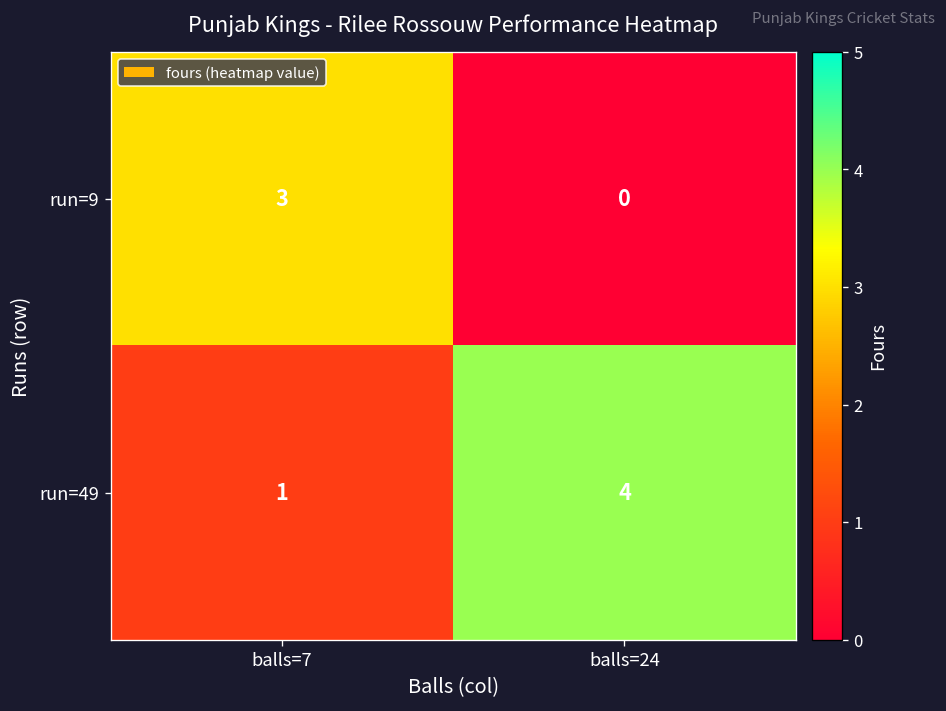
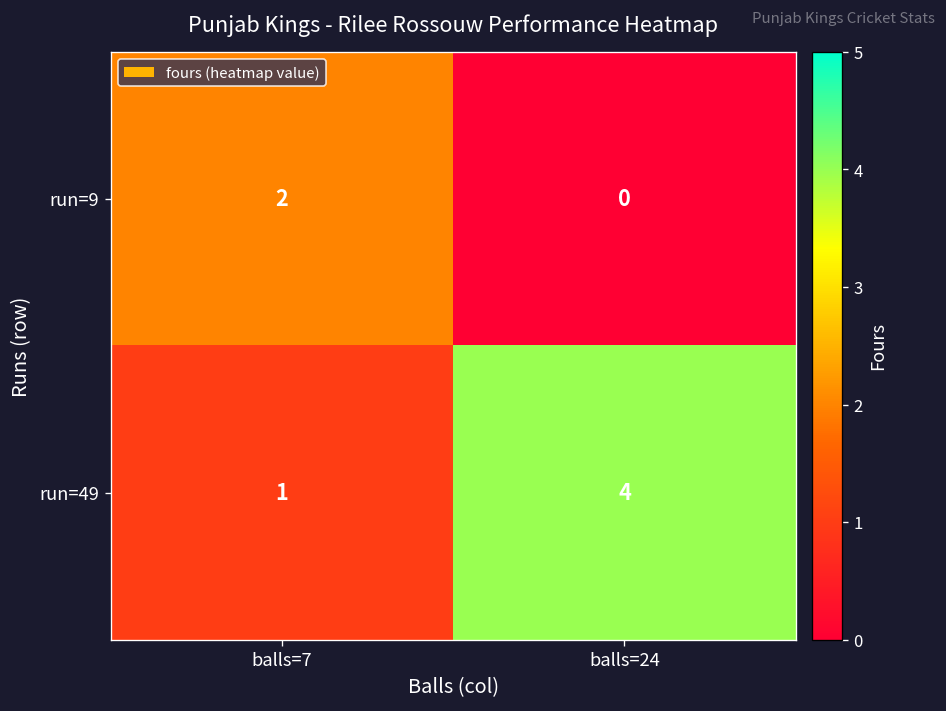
run=9, balls=7: 3 -> 2
